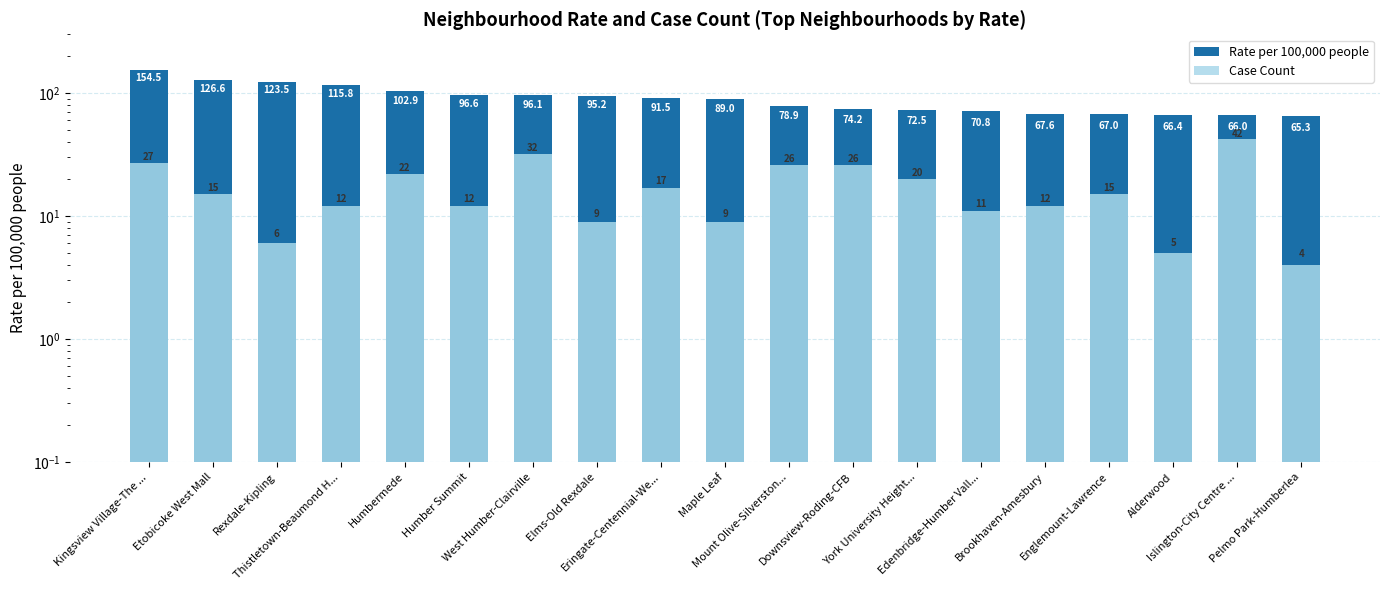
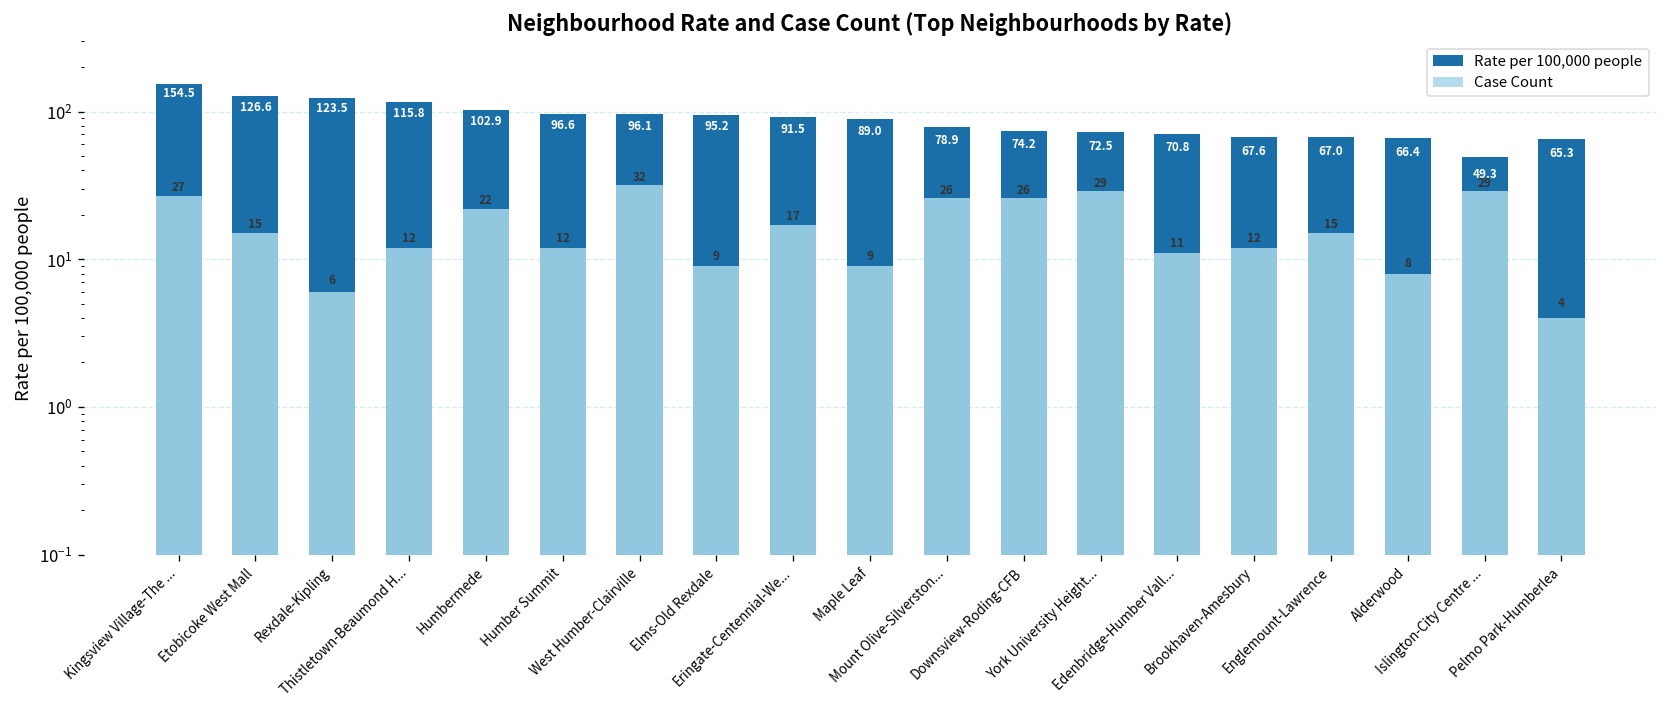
Case Count, York University Height...: 20 -> 29
Case Count, Alderwood: 5 -> 8
Rate per 100,000 people, Islington-City Centre ...: 66.0 -> 49.3
Case Count, Islington-City Centre ...: 42 -> 29
